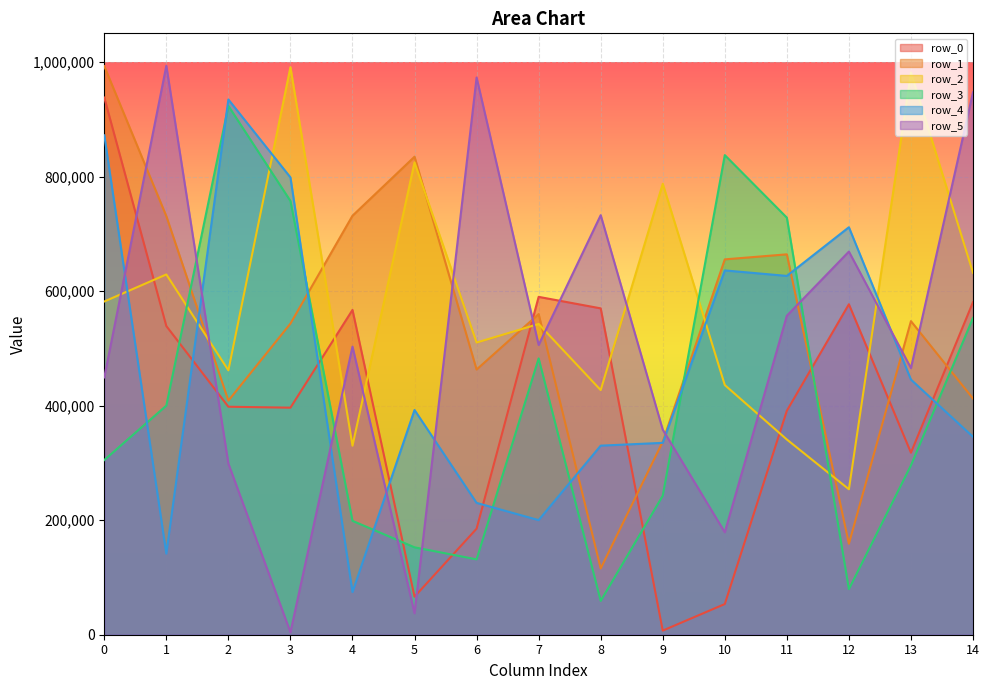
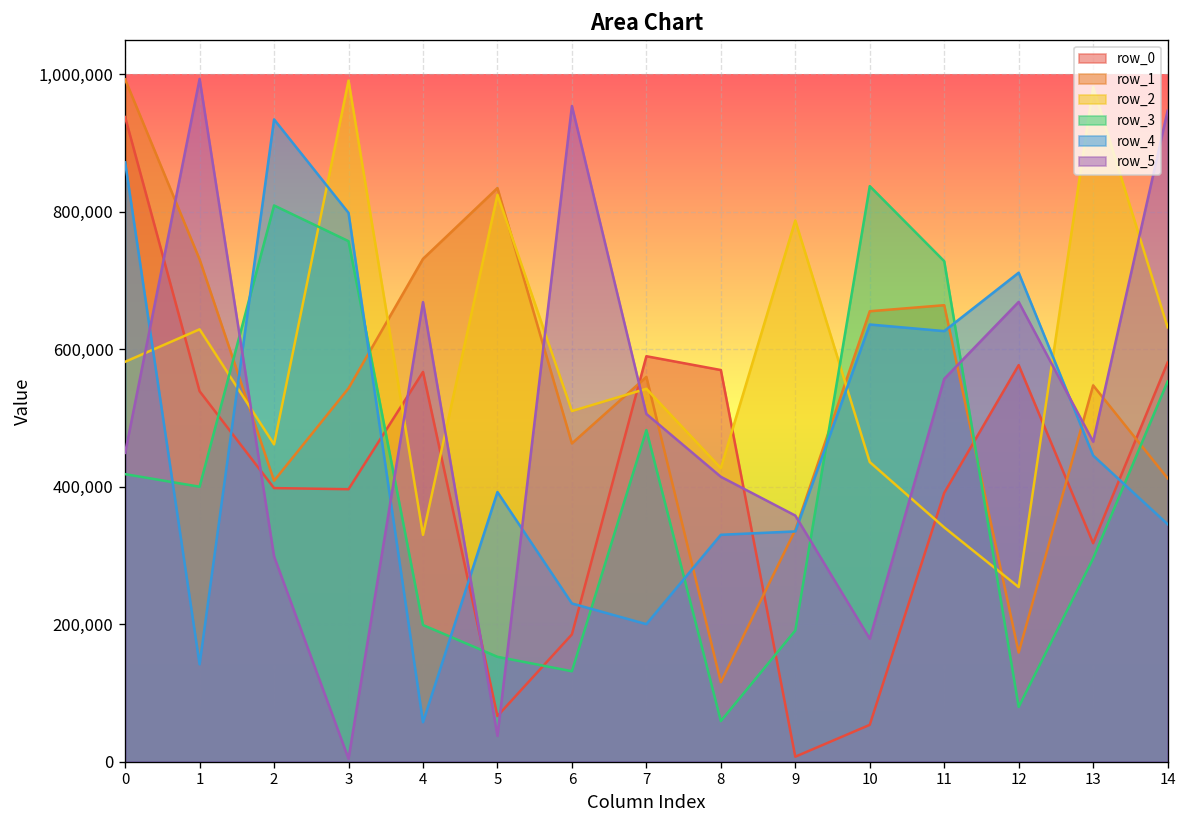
row_3, 0: 310,000 -> 420,000
row_3, 2: 920,000 -> 810,000
row_4, 4: 70,000 -> 60,000
row_5, 4: 500,000 -> 670,000
row_5, 6: 970,000 -> 950,000
row_5, 8: 730,000 -> 410,000
row_3, 9: 240,000 -> 190,000
